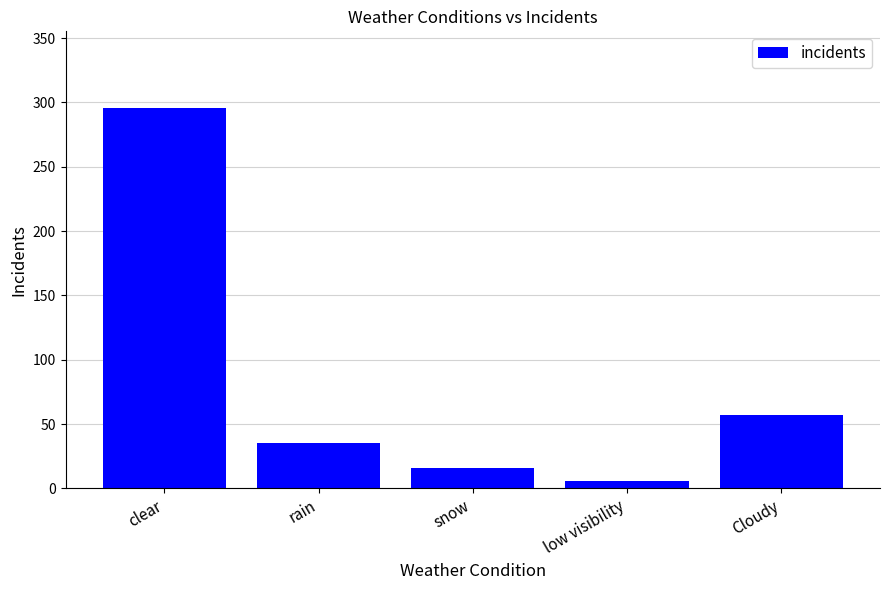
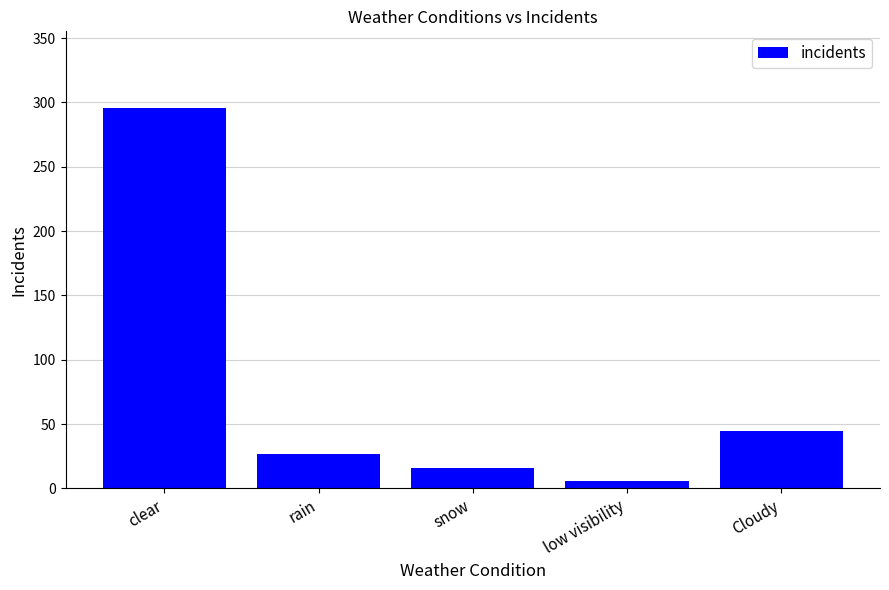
rain: 35 -> 27
Cloudy: 57 -> 45
